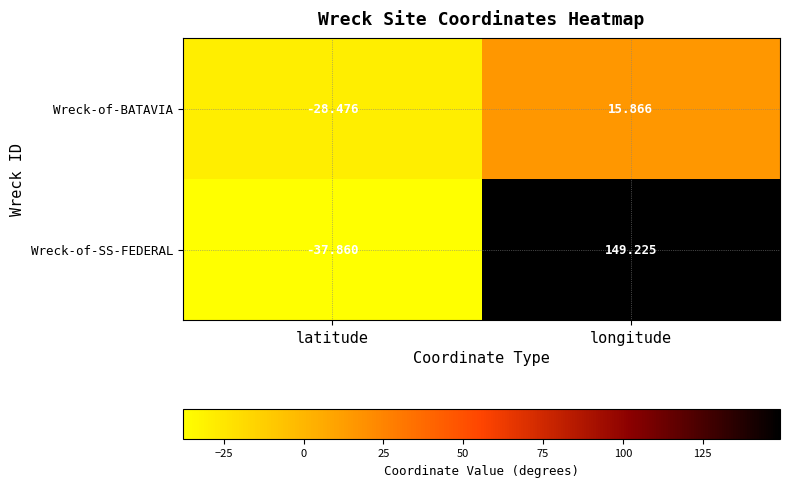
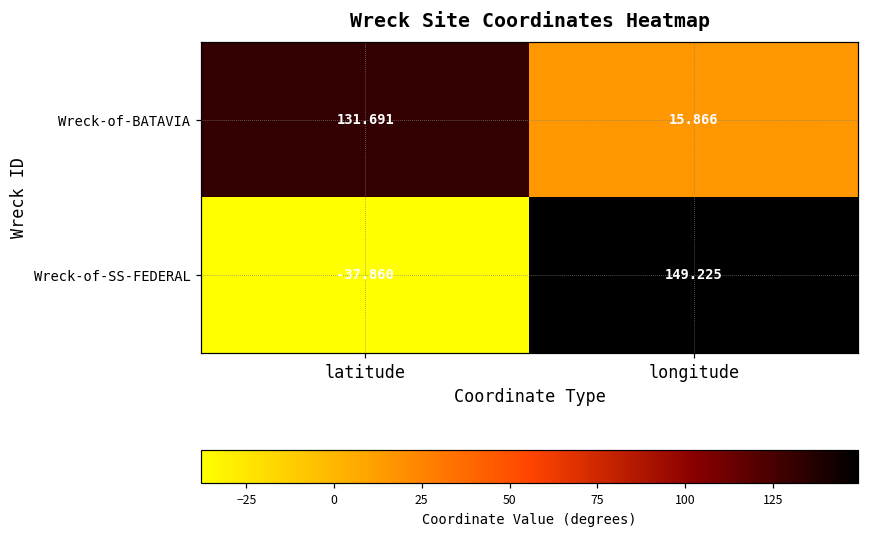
Wreck-of-BATAVIA, latitude: -28.476 -> 131.691
